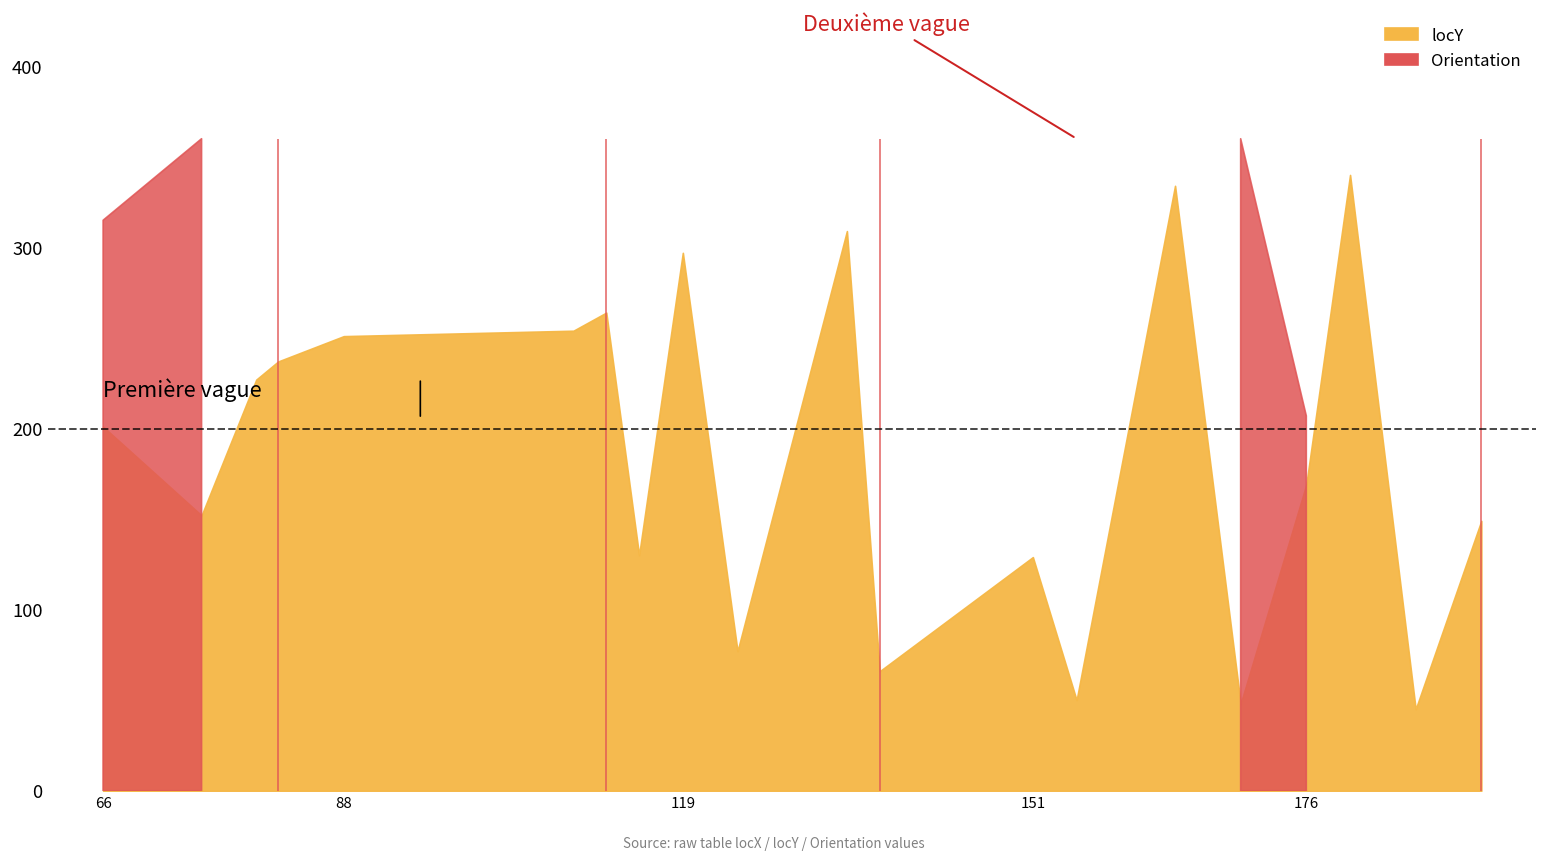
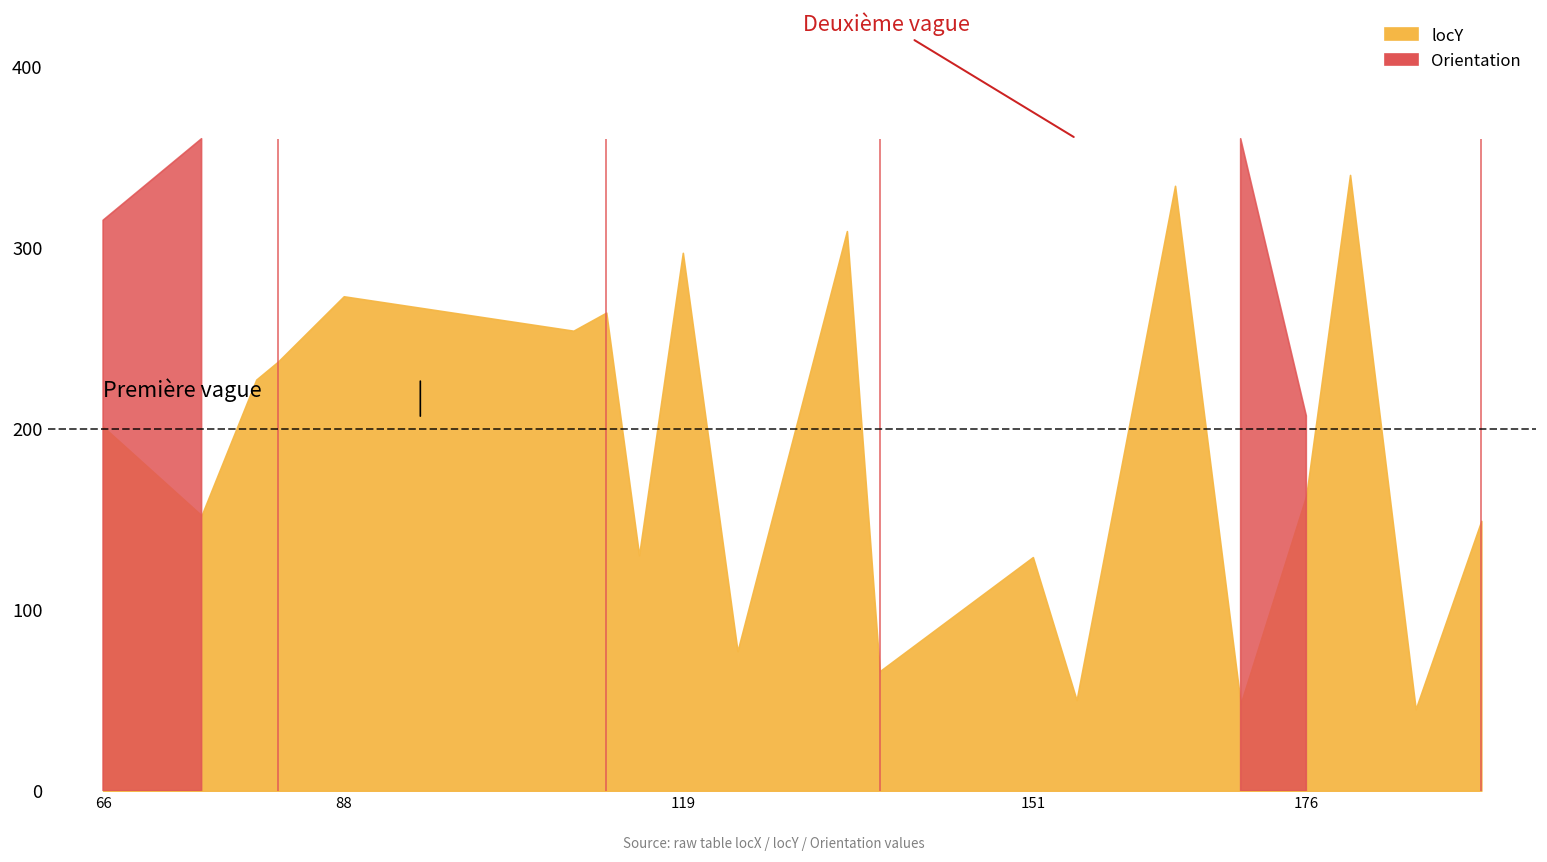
88: 251 -> 273
176: 169 -> 163
